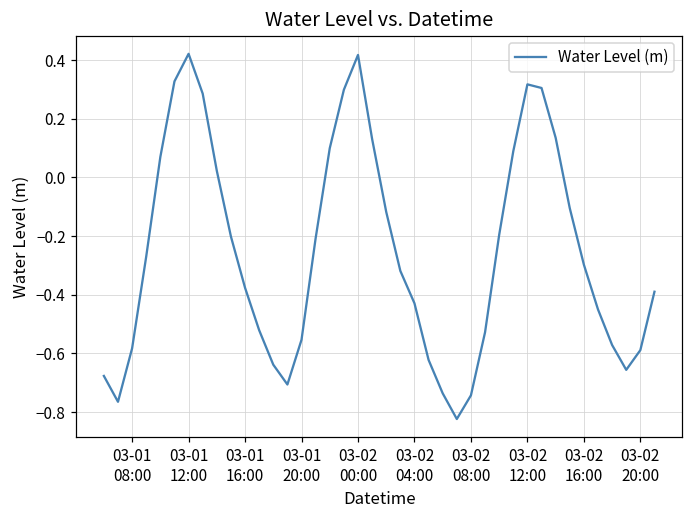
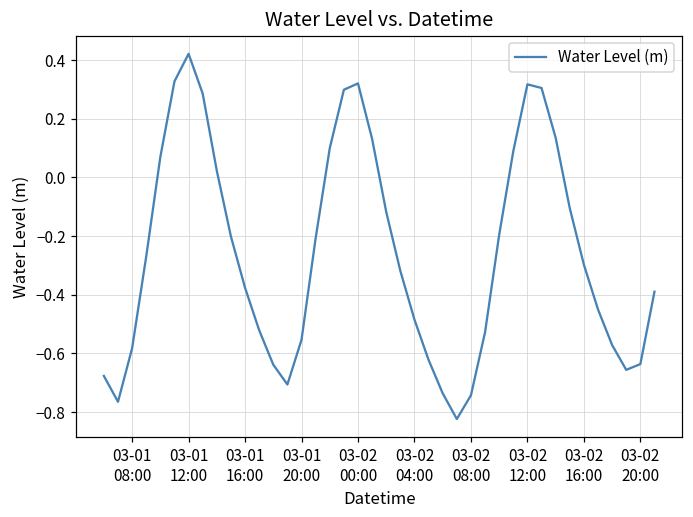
03-02 00:00: 0.42 -> 0.32
03-02 04:00: -0.43 -> -0.48
03-02 20:00: -0.59 -> -0.64
